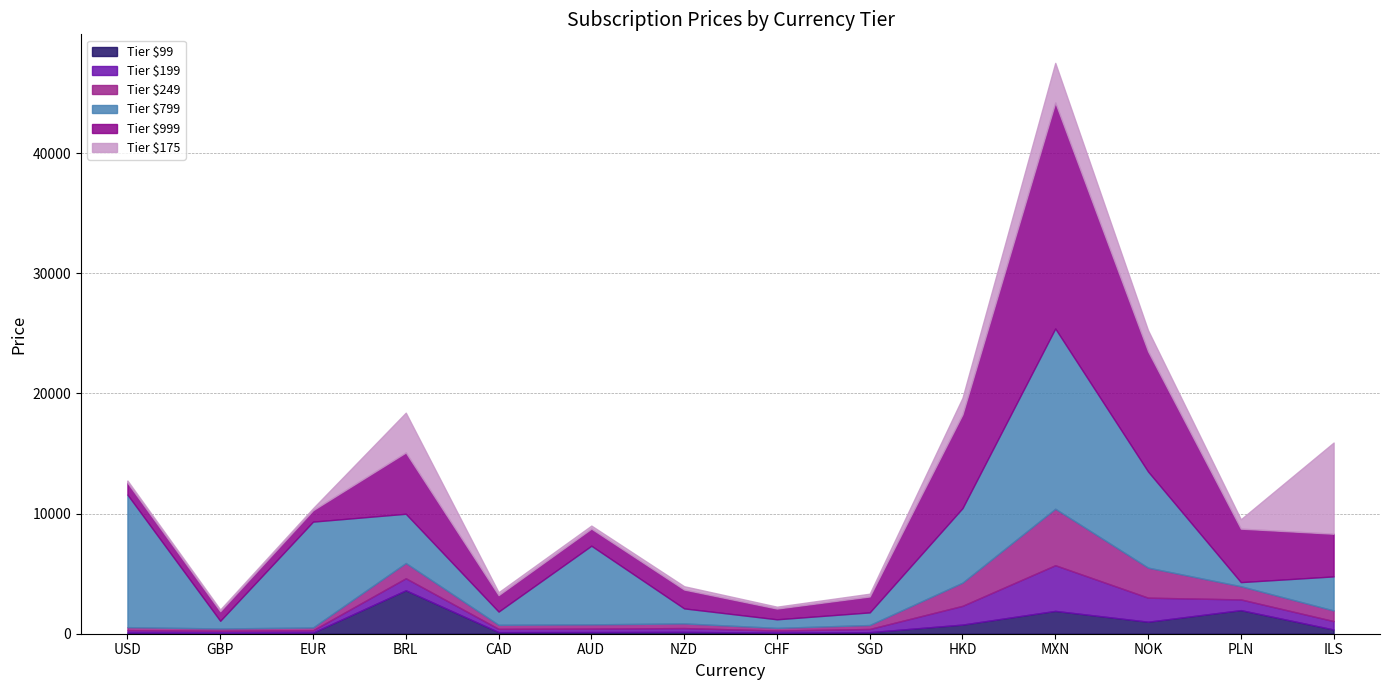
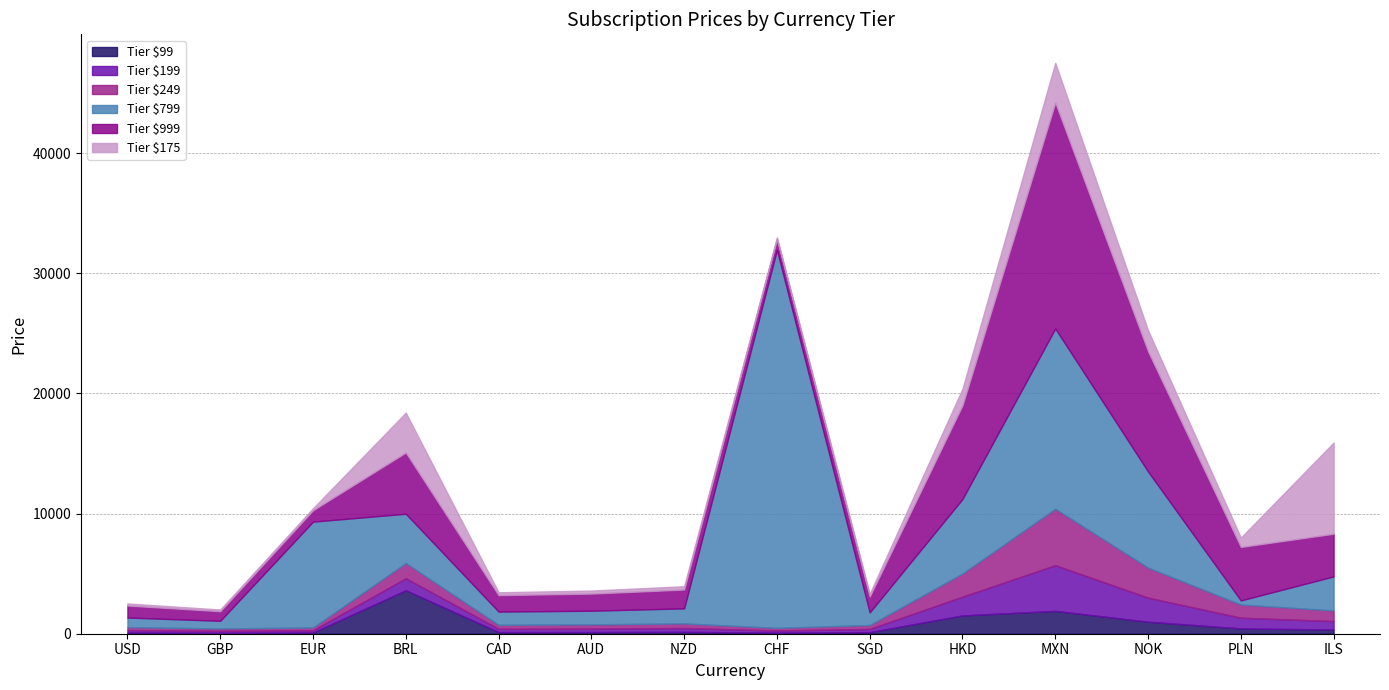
Tier $799, USD: 11000 -> 800
Tier $799, AUD: 6500 -> 1100
Tier $799, CHF: 700 -> 31500
Tier $99, HKD: 800 -> 1500
Tier $99, PLN: 2000 -> 400
